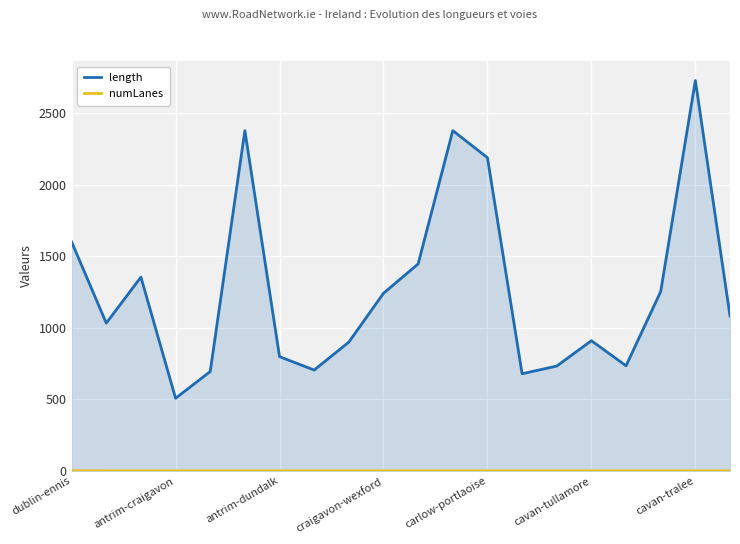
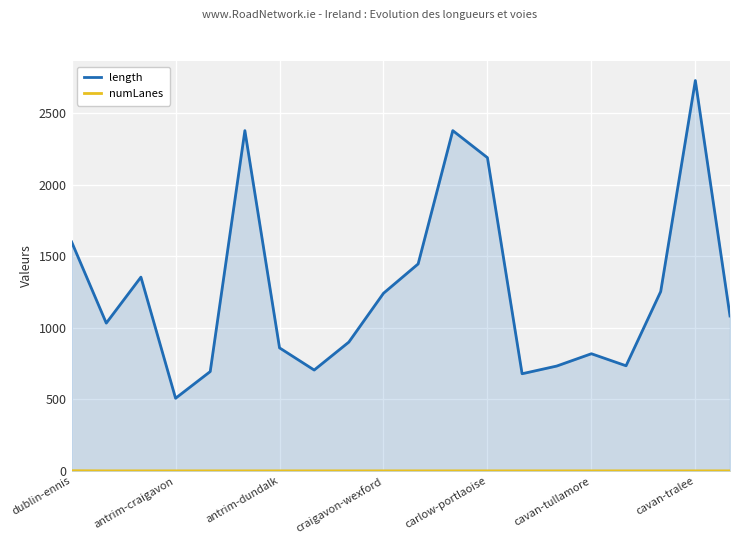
length, antrim-dundalk: 800 -> 860
length, cavan-tullamore: 910 -> 820
